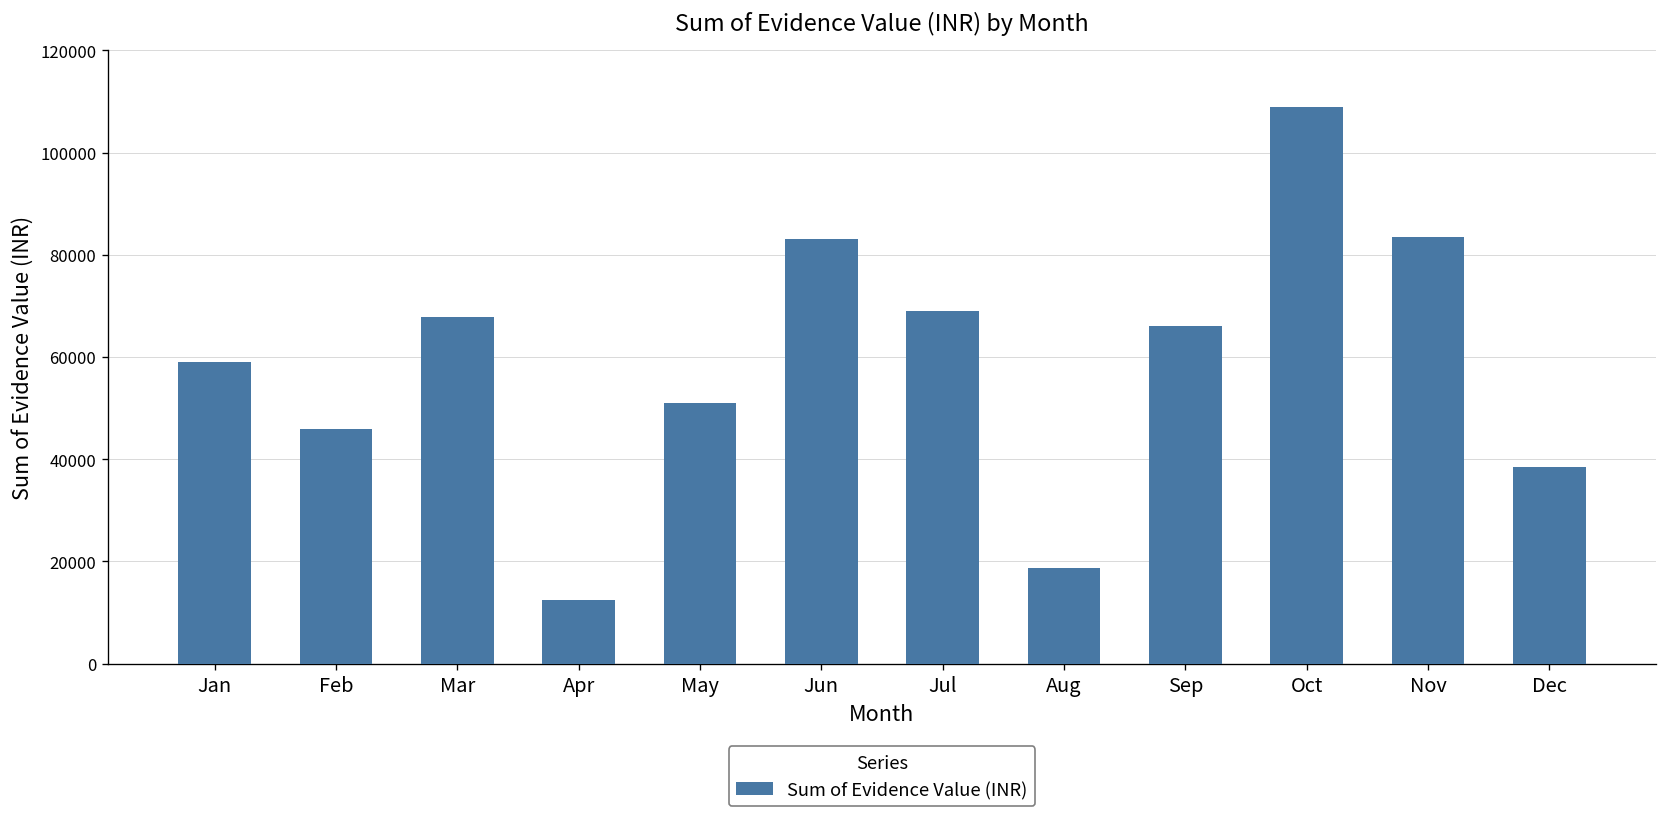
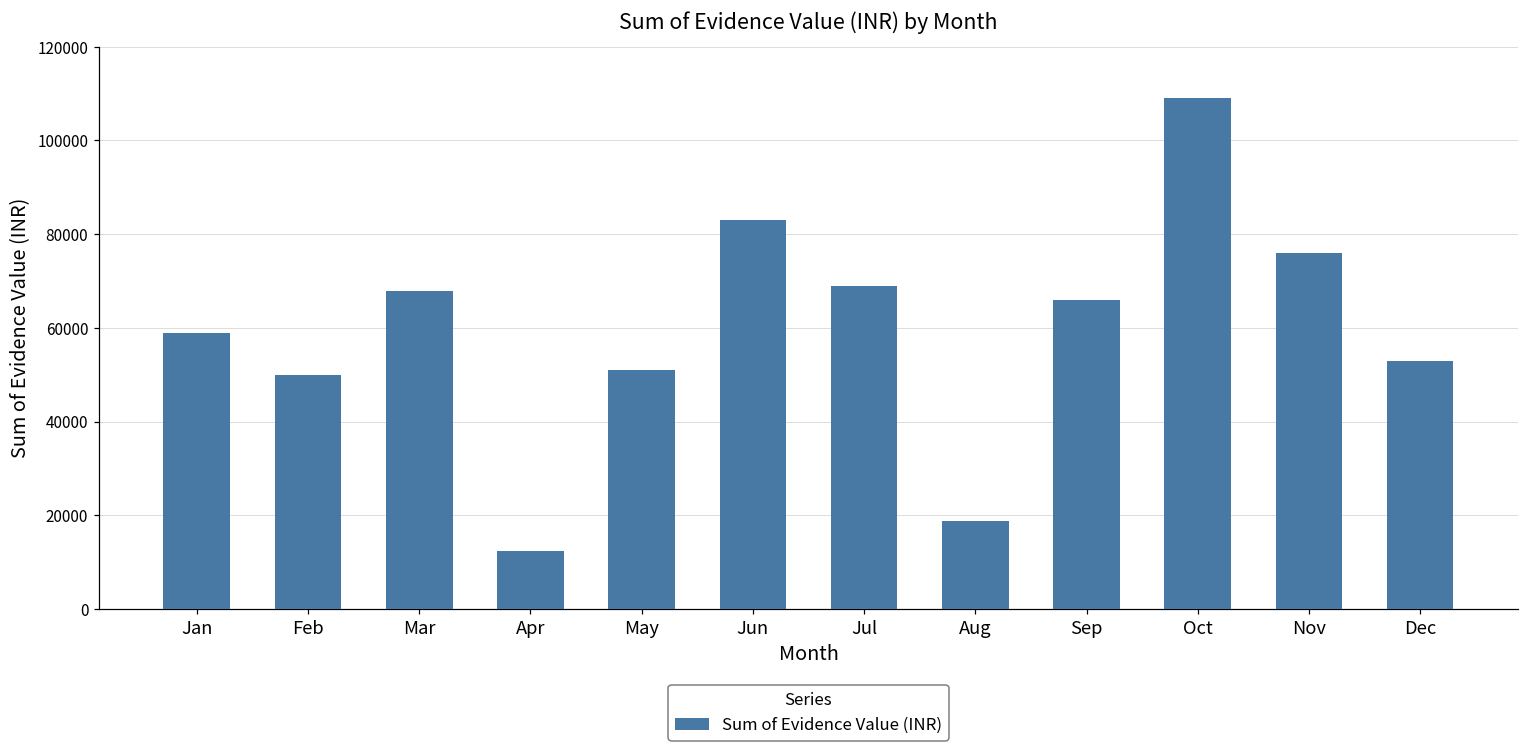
Feb: 46000 -> 50000
Nov: 84000 -> 76000
Dec: 38000 -> 53000
